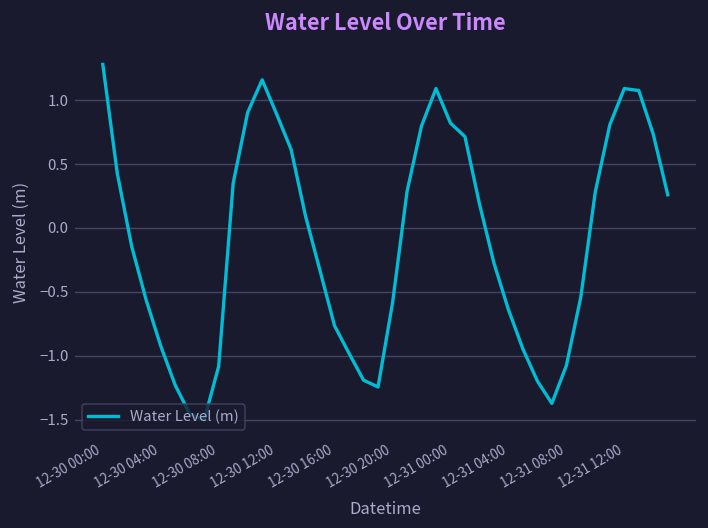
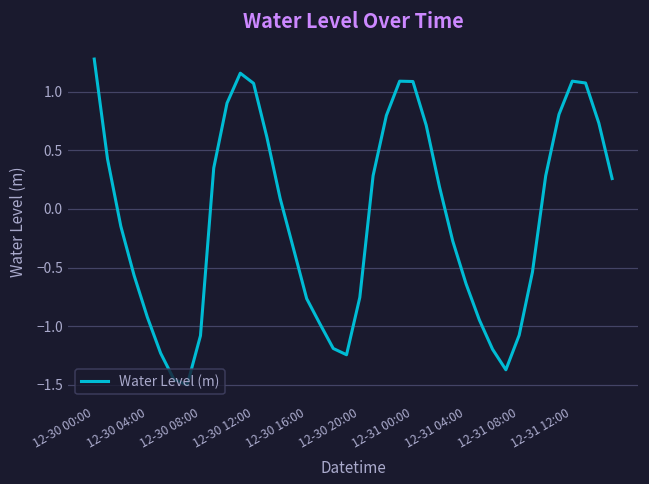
12-30 12:00: 0.89 -> 1.07
12-30 20:00: -0.59 -> -0.75
12-31 00:00: 0.82 -> 1.09
